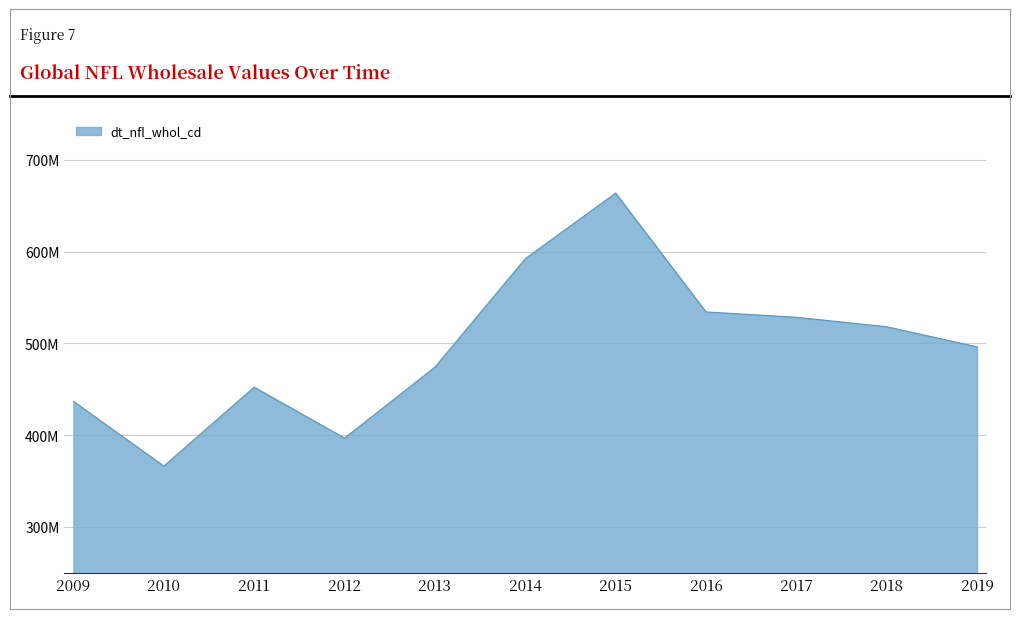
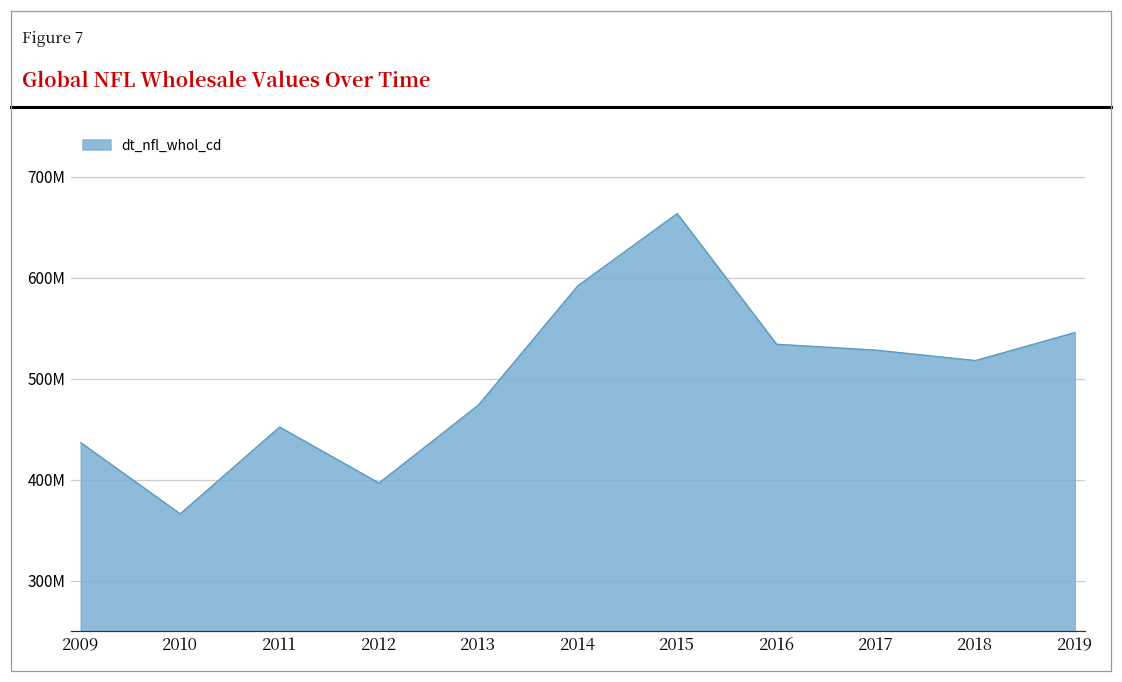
2019: 500000000 -> 550000000
